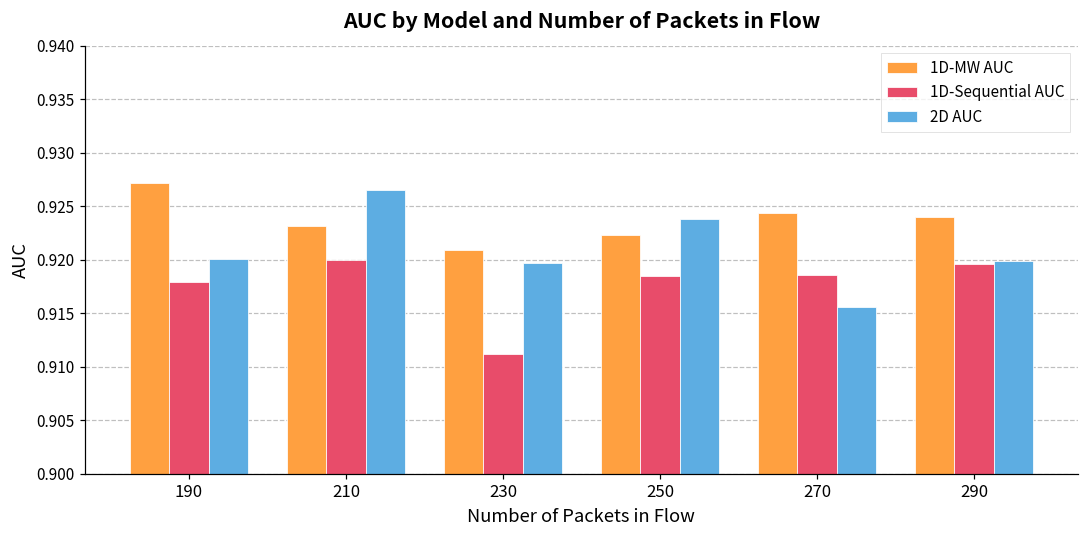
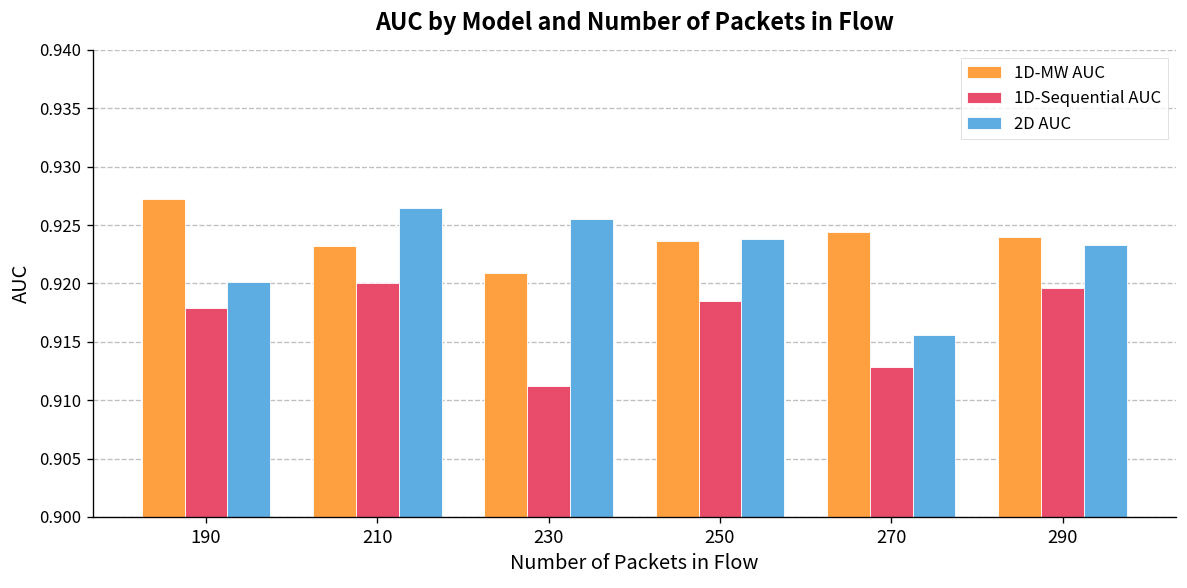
2D AUC, 230: 0.920 -> 0.926
1D-MW AUC, 250: 0.922 -> 0.924
1D-Sequential AUC, 270: 0.919 -> 0.913
2D AUC, 290: 0.920 -> 0.923
